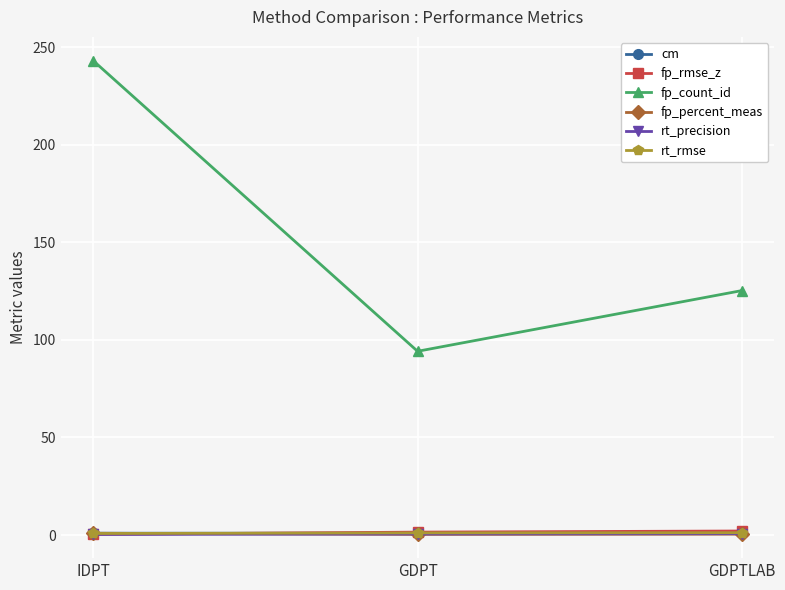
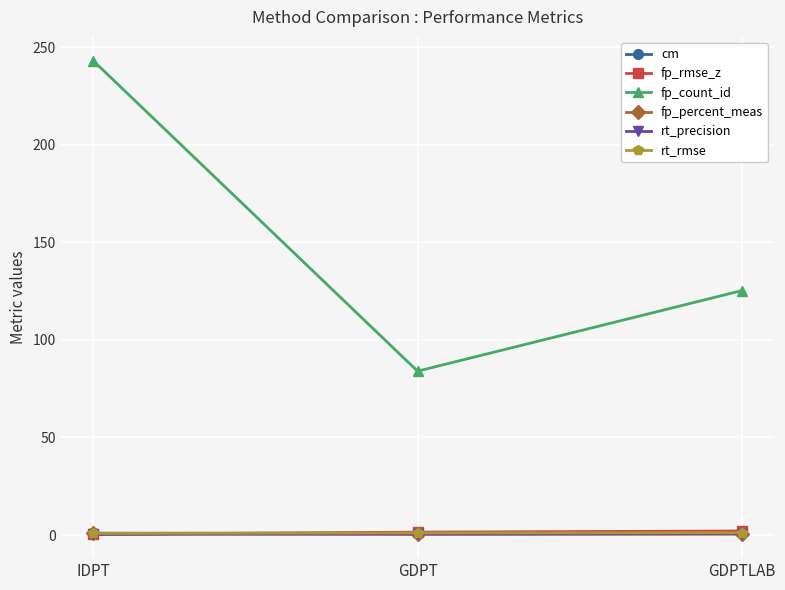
fp_count_id, GDPT: 94 -> 84
